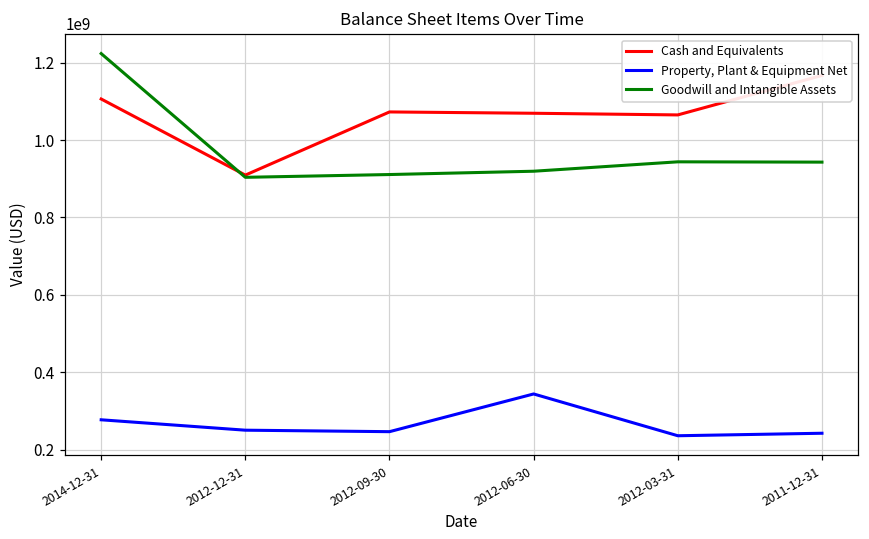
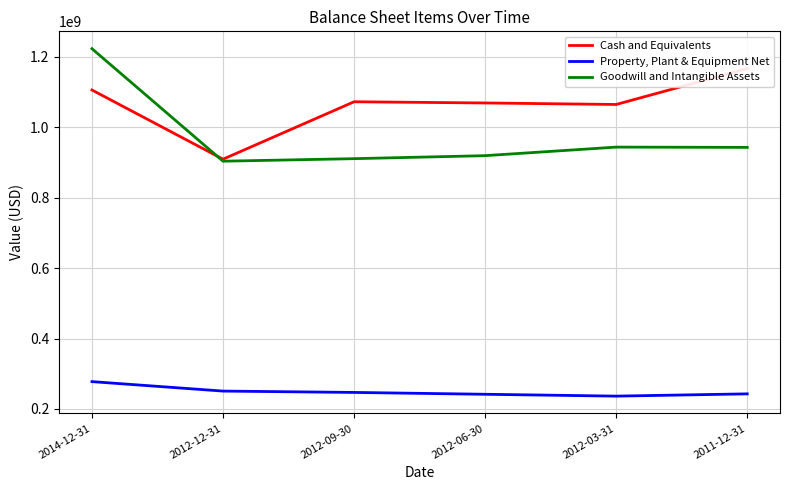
Property, Plant & Equipment Net, 2012-06-30: 340000000 -> 240000000
